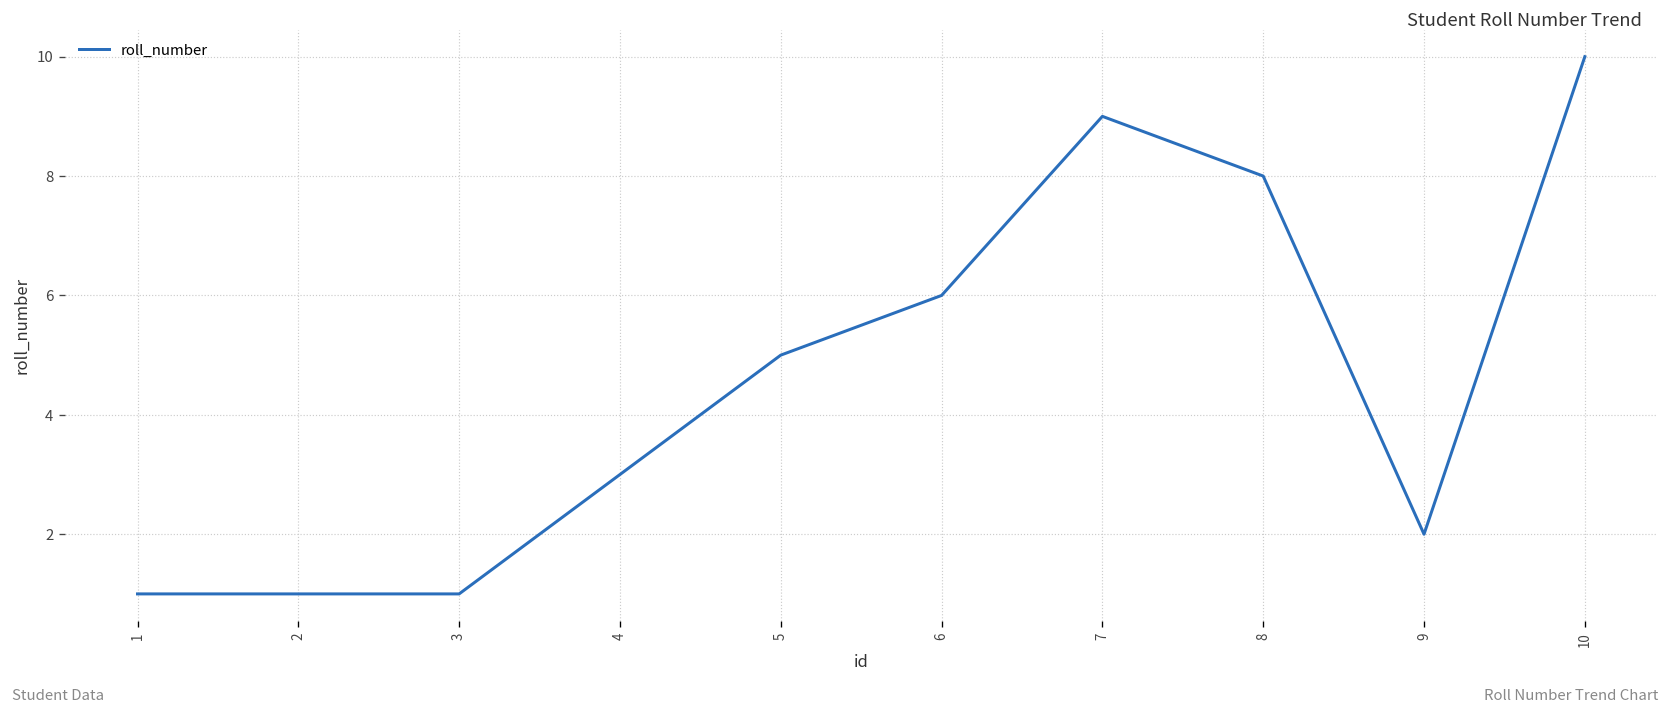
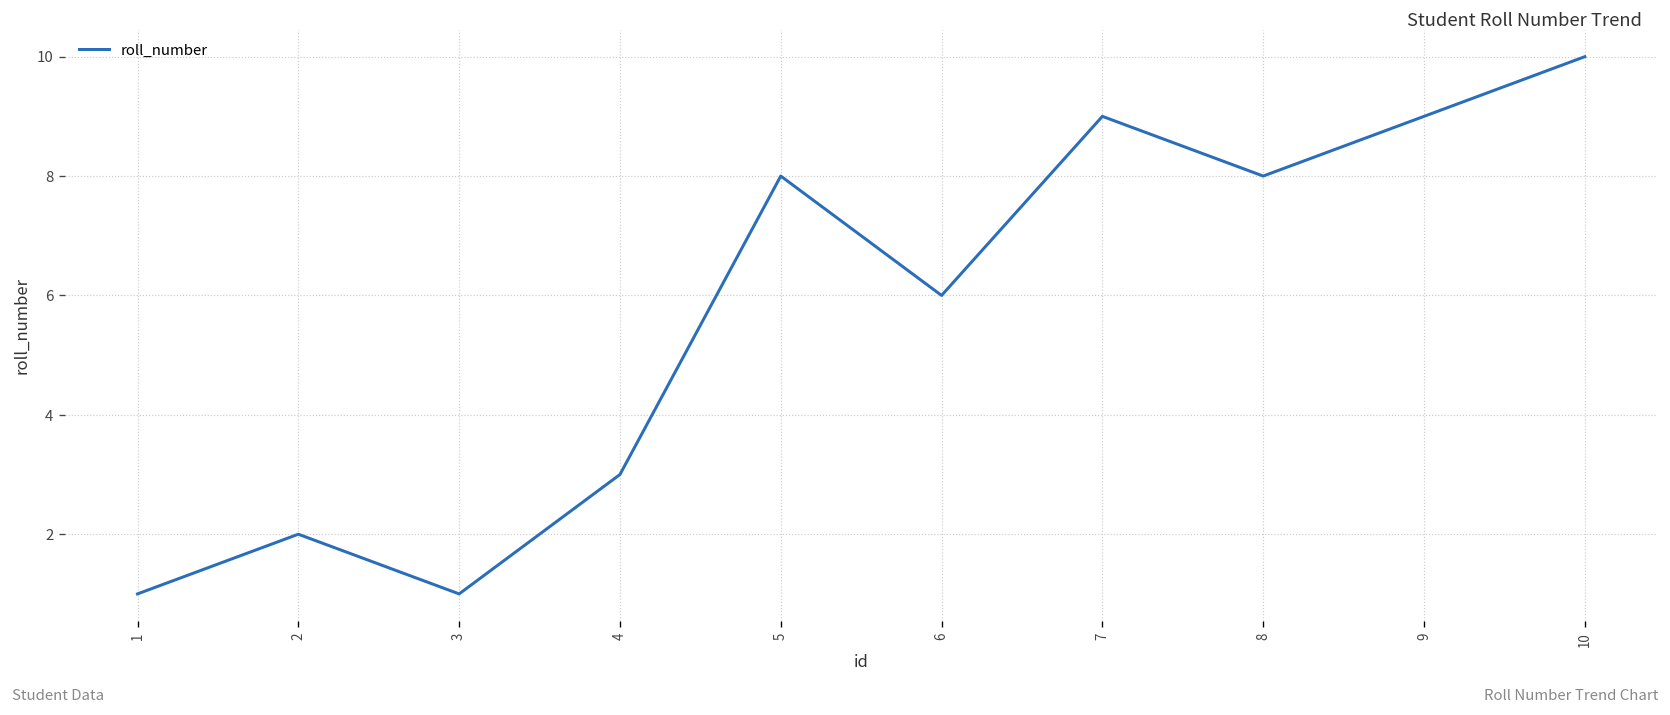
2: 1 -> 2
5: 5 -> 8
9: 2 -> 9
